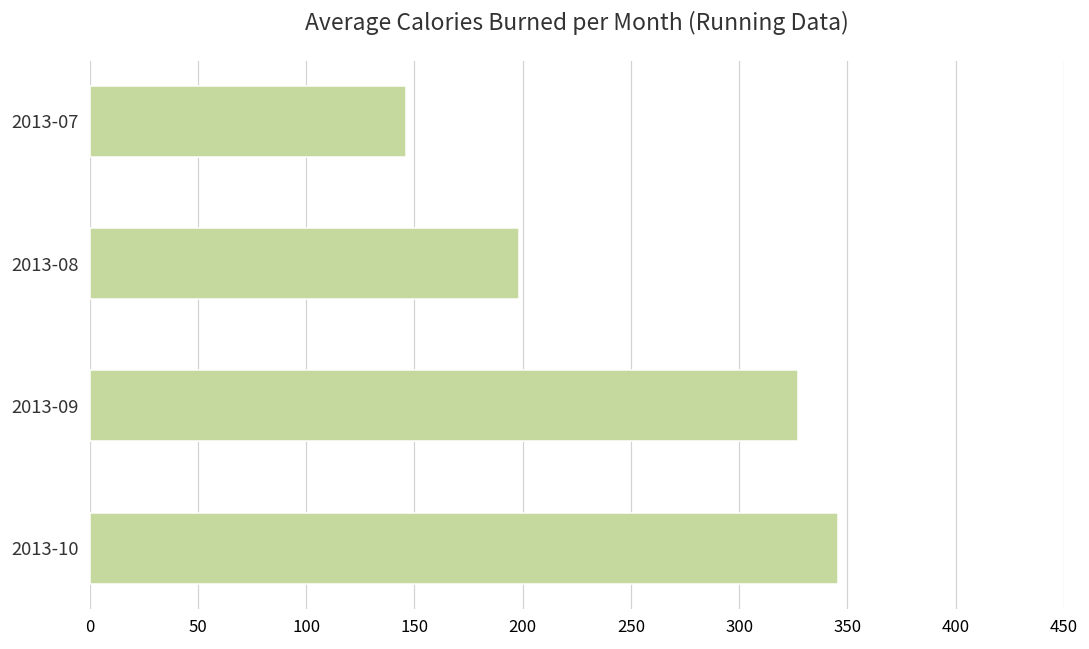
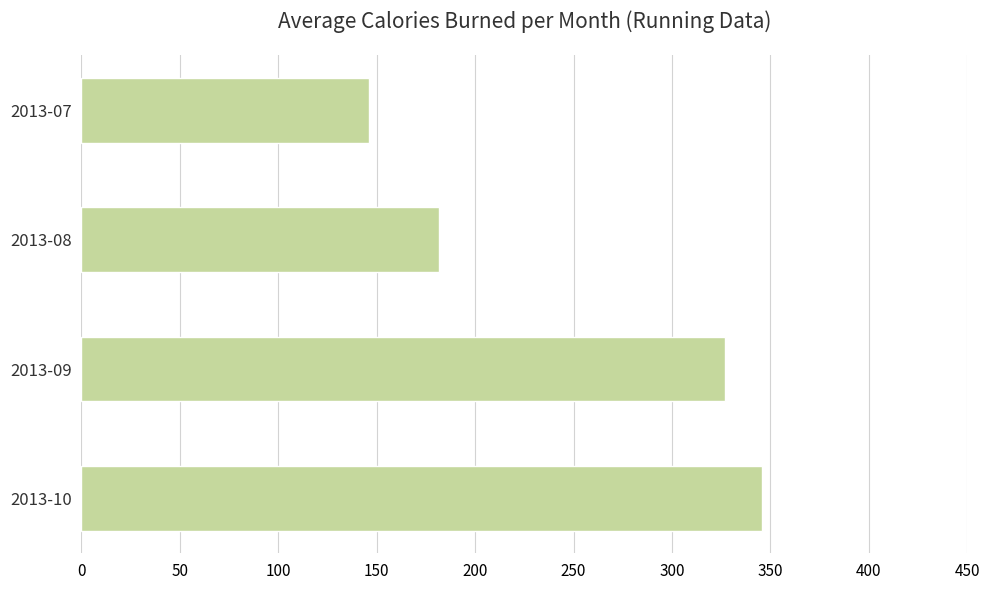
2013-08: 199 -> 182
